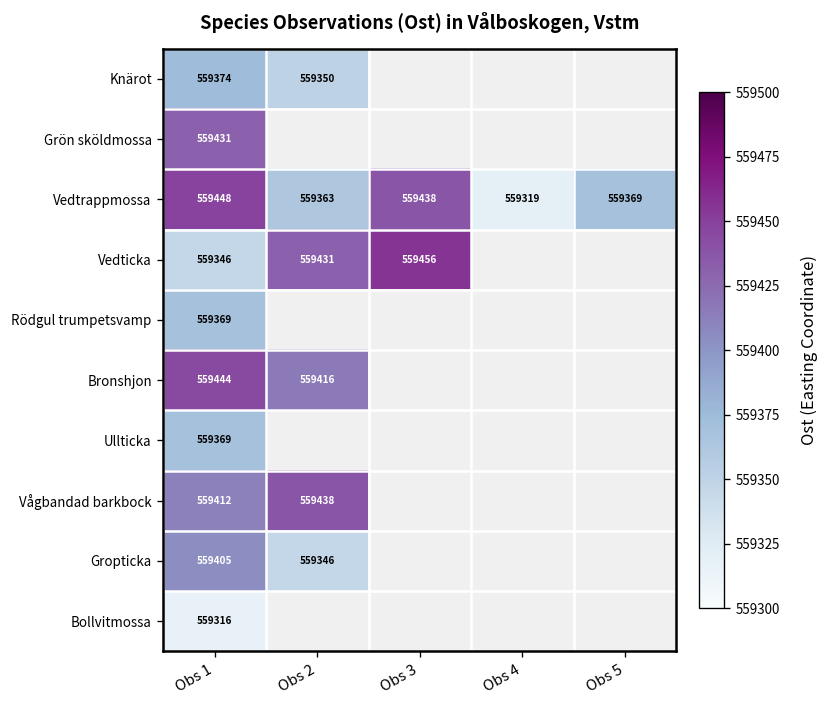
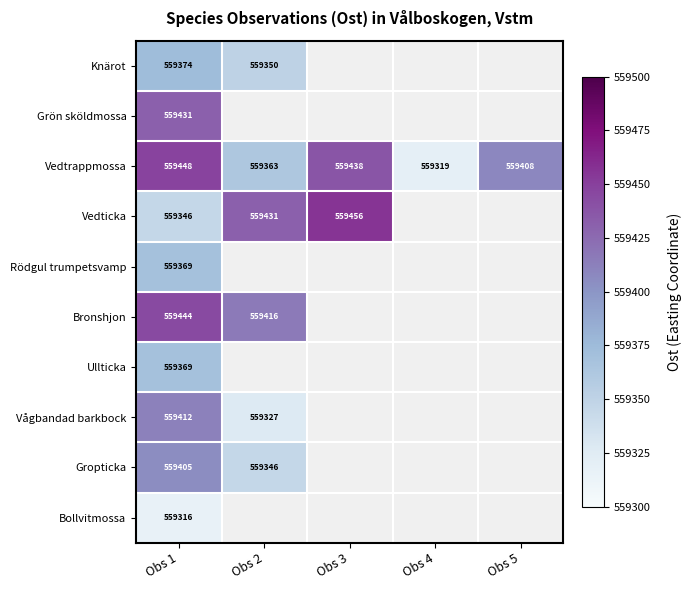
Vedtrappmossa, Obs 5: 559369 -> 559408
Vågbandad barkbock, Obs 2: 559438 -> 559327
